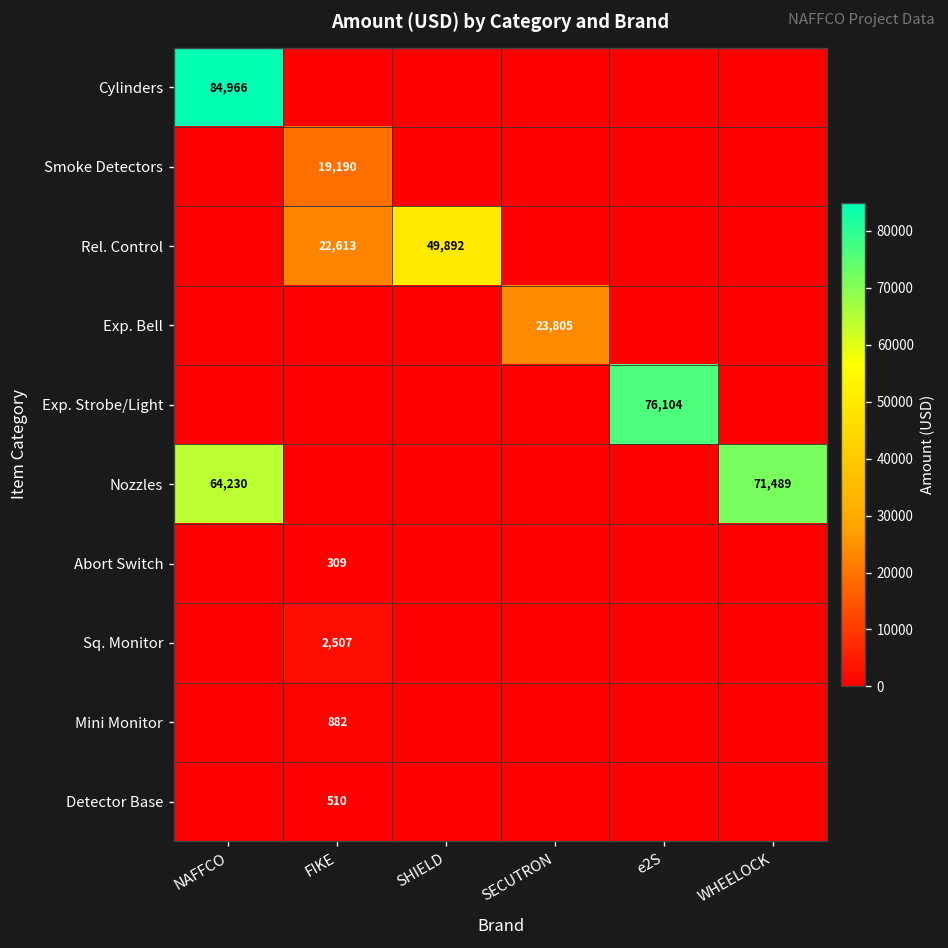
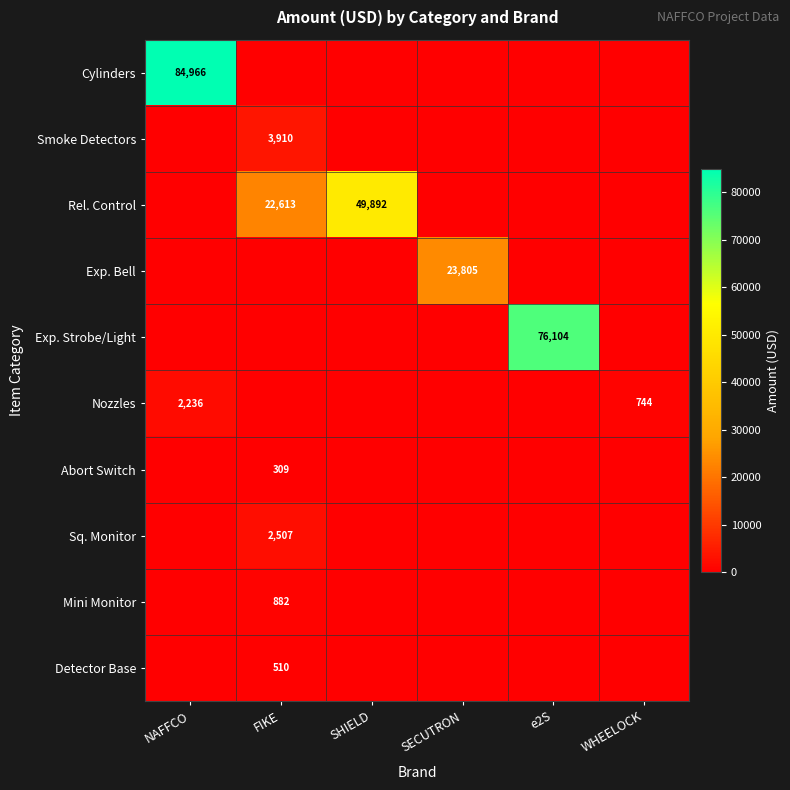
Smoke Detectors, FIKE: 19,190 -> 3,910
Nozzles, NAFFCO: 64,230 -> 2,236
Nozzles, WHEELOCK: 71,489 -> 744
